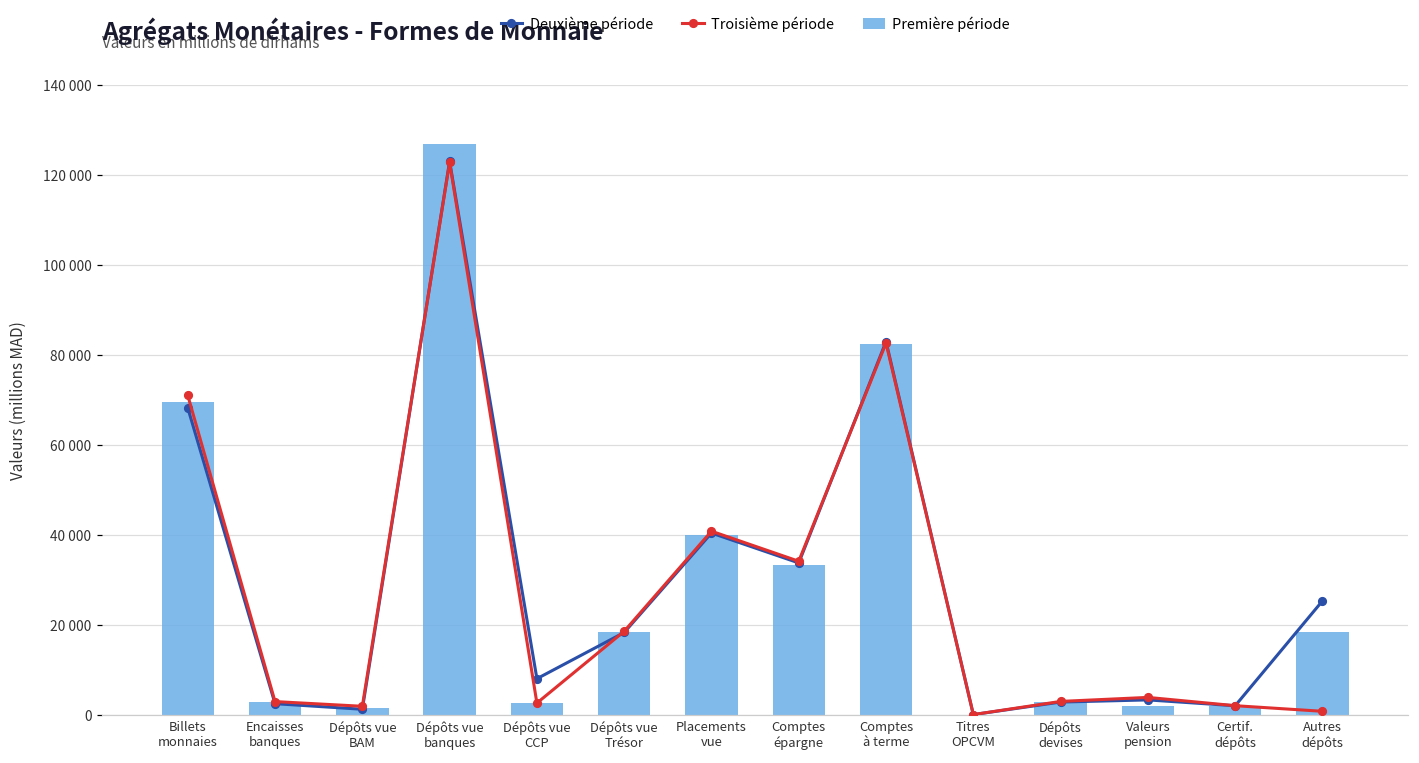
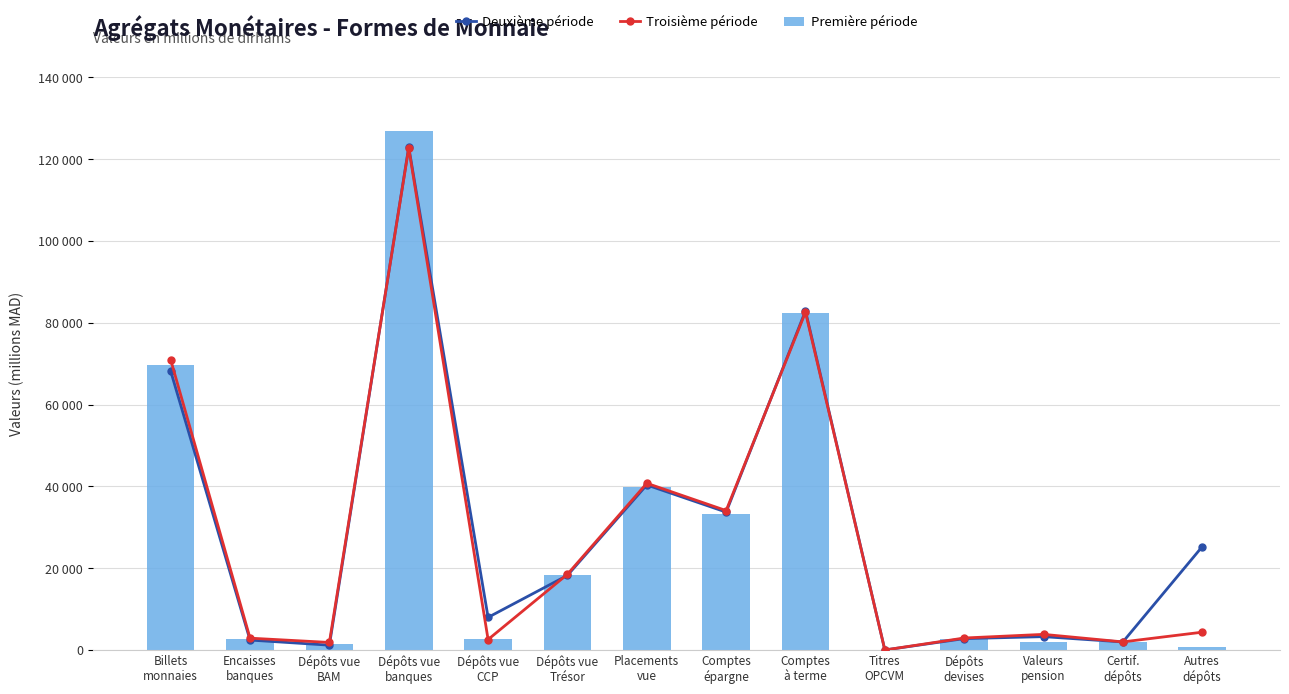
Première période, Autres dépôts: 18000 -> 1000
Troisième période, Autres dépôts: 1000 -> 4000
